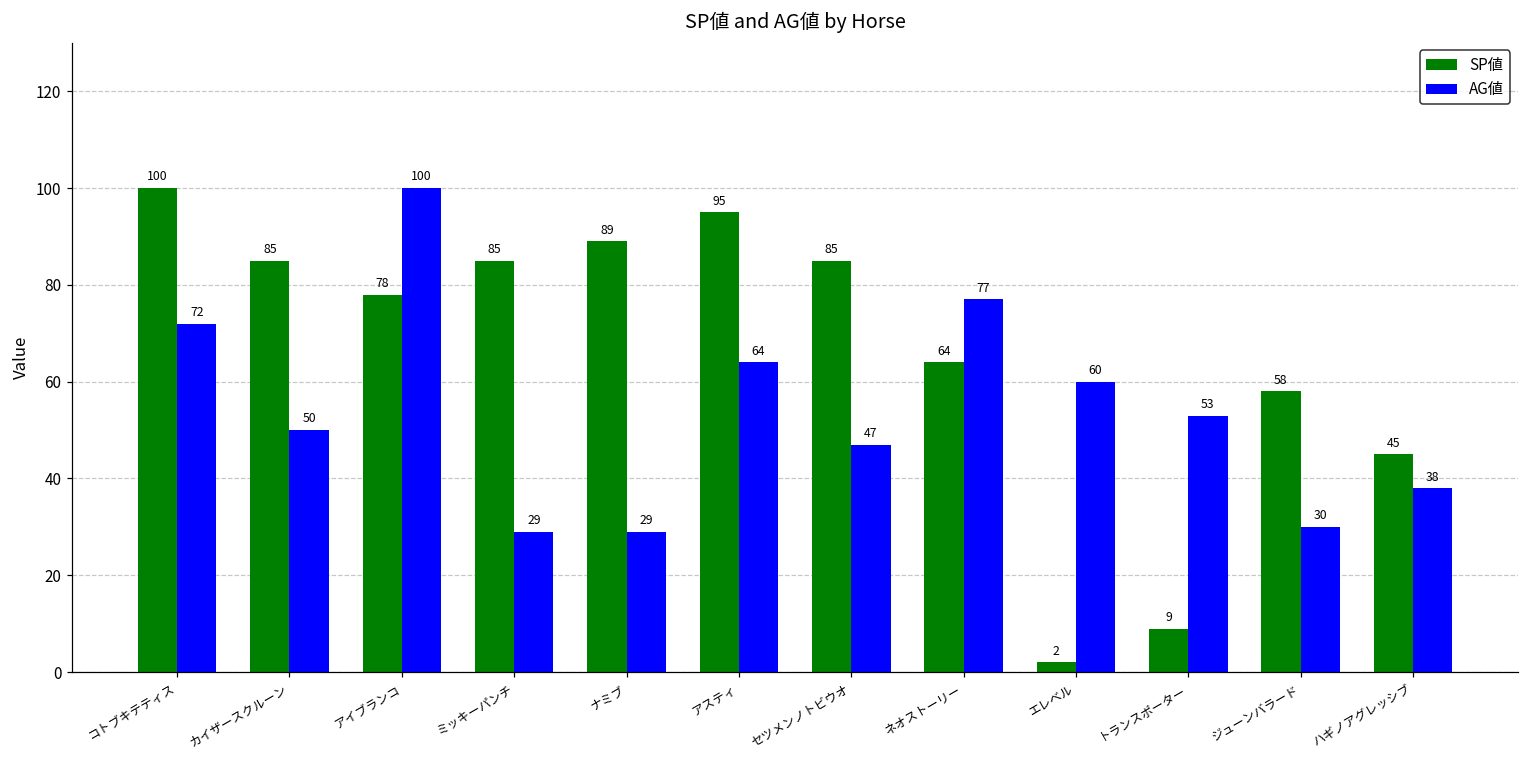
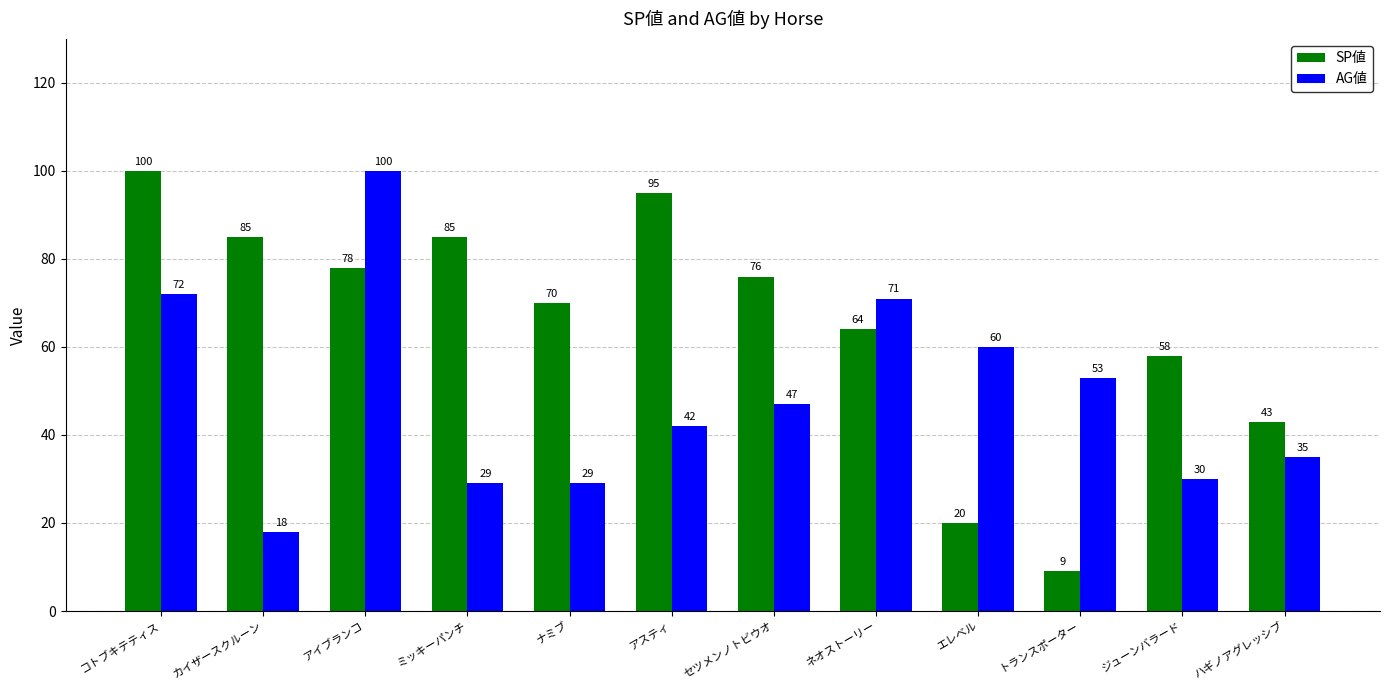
AG値, カイザースクルーン: 50 -> 18
SP値, ナミブ: 89 -> 70
AG値, アスティ: 64 -> 42
SP値, セツメンノトビウオ: 85 -> 76
AG値, ネオストーリー: 77 -> 71
SP値, エレベル: 2 -> 20
SP値, ハギノアグレッシブ: 45 -> 43
AG値, ハギノアグレッシブ: 38 -> 35
